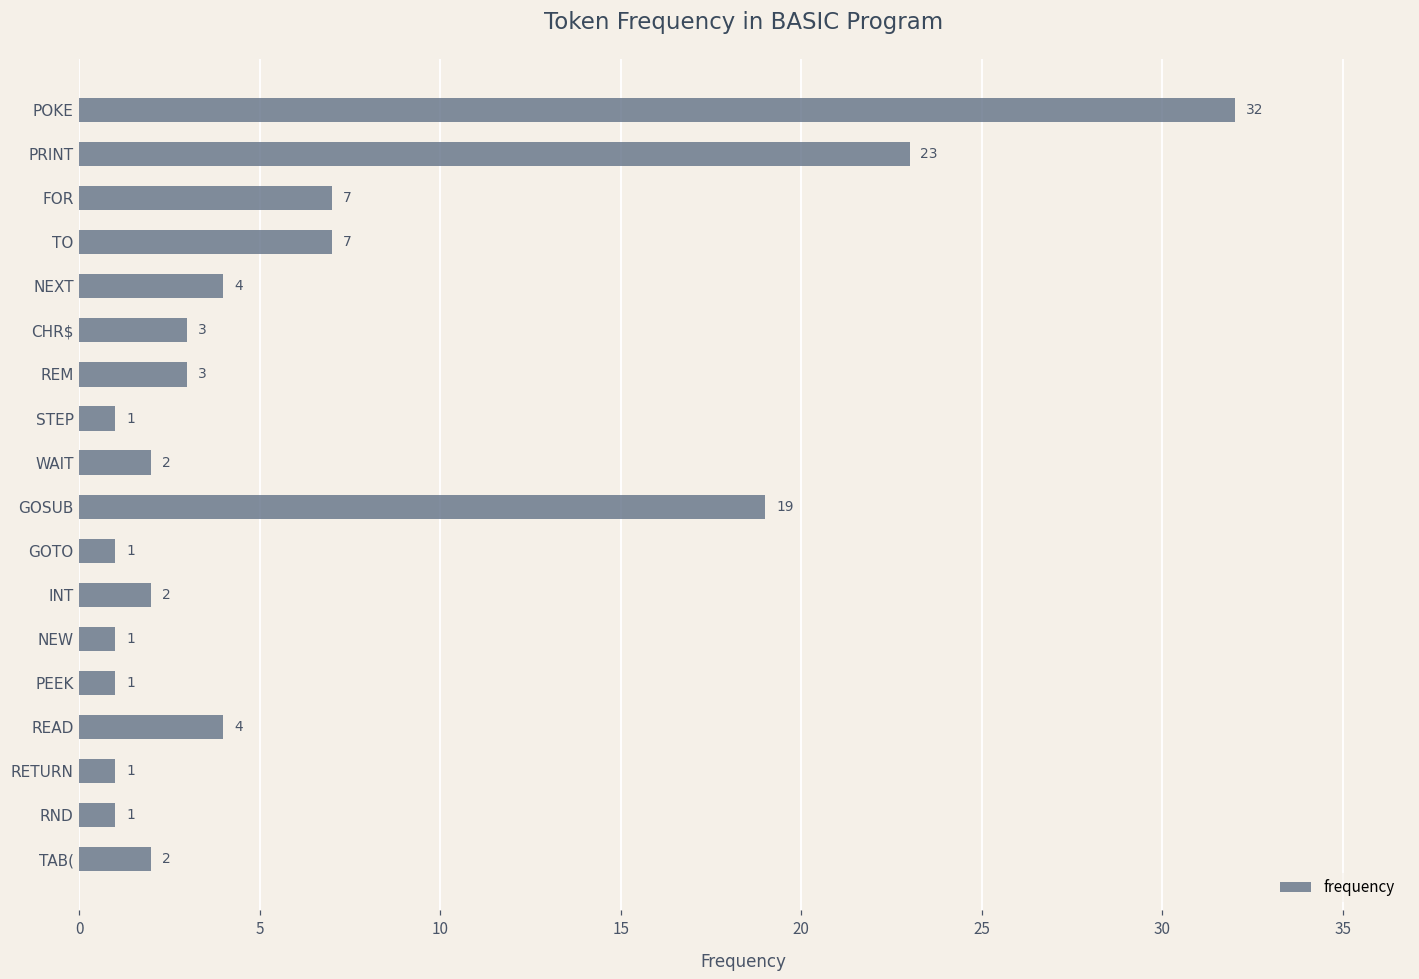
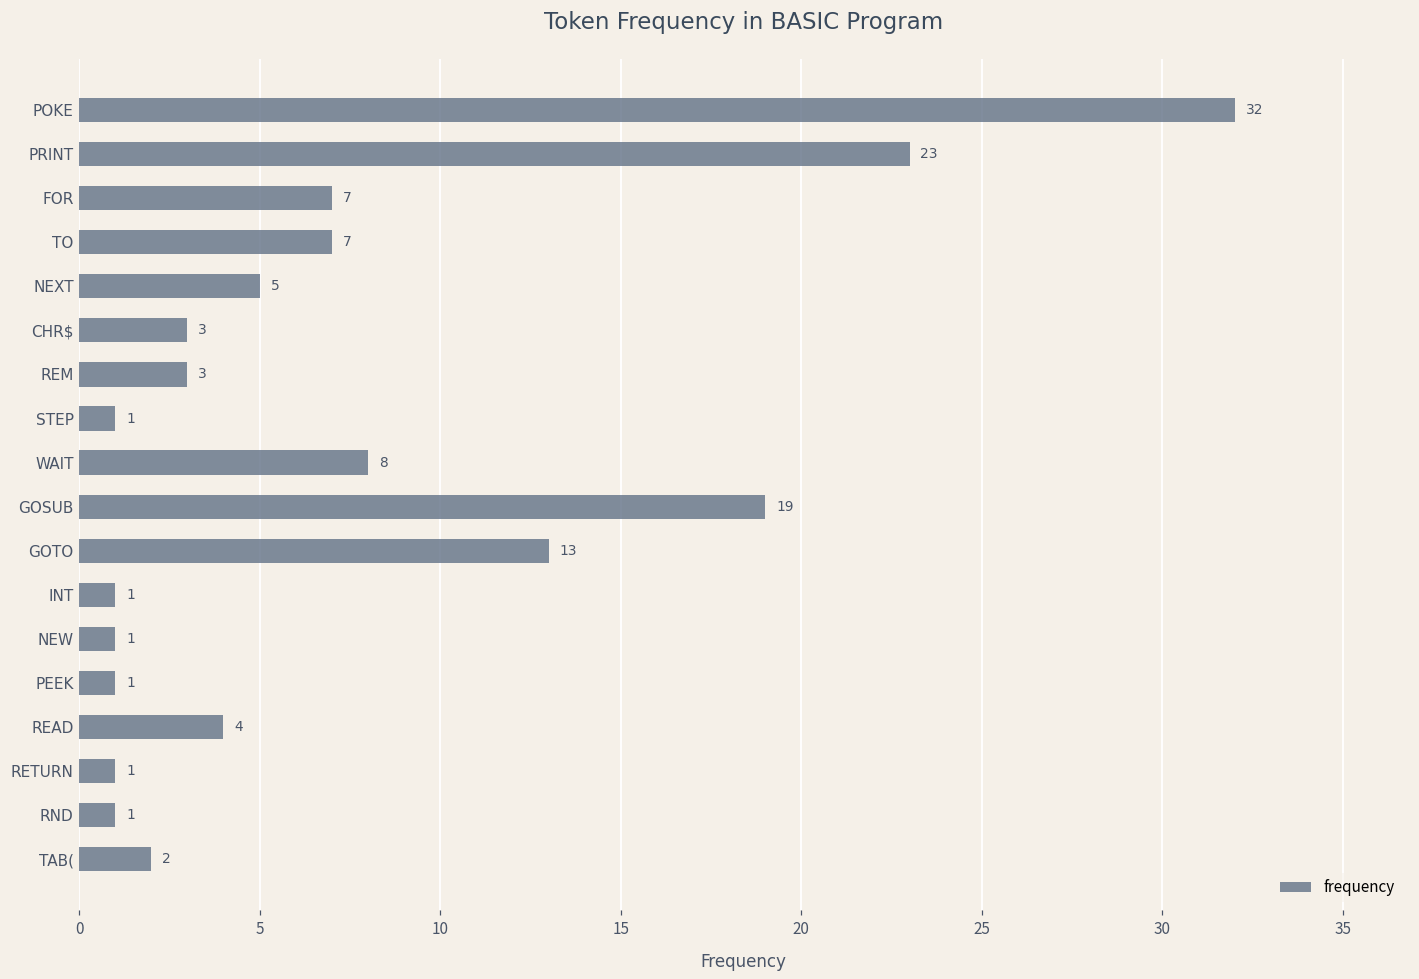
NEXT: 4 -> 5
WAIT: 2 -> 8
GOTO: 1 -> 13
INT: 2 -> 1
